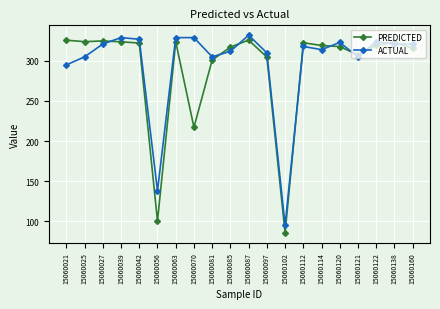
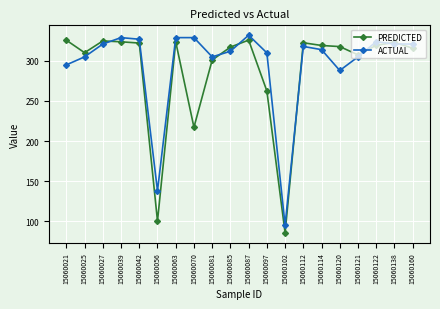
PREDICTED, 15060025: 320 -> 310
PREDICTED, 15060097: 300 -> 260
ACTUAL, 15060120: 320 -> 290
